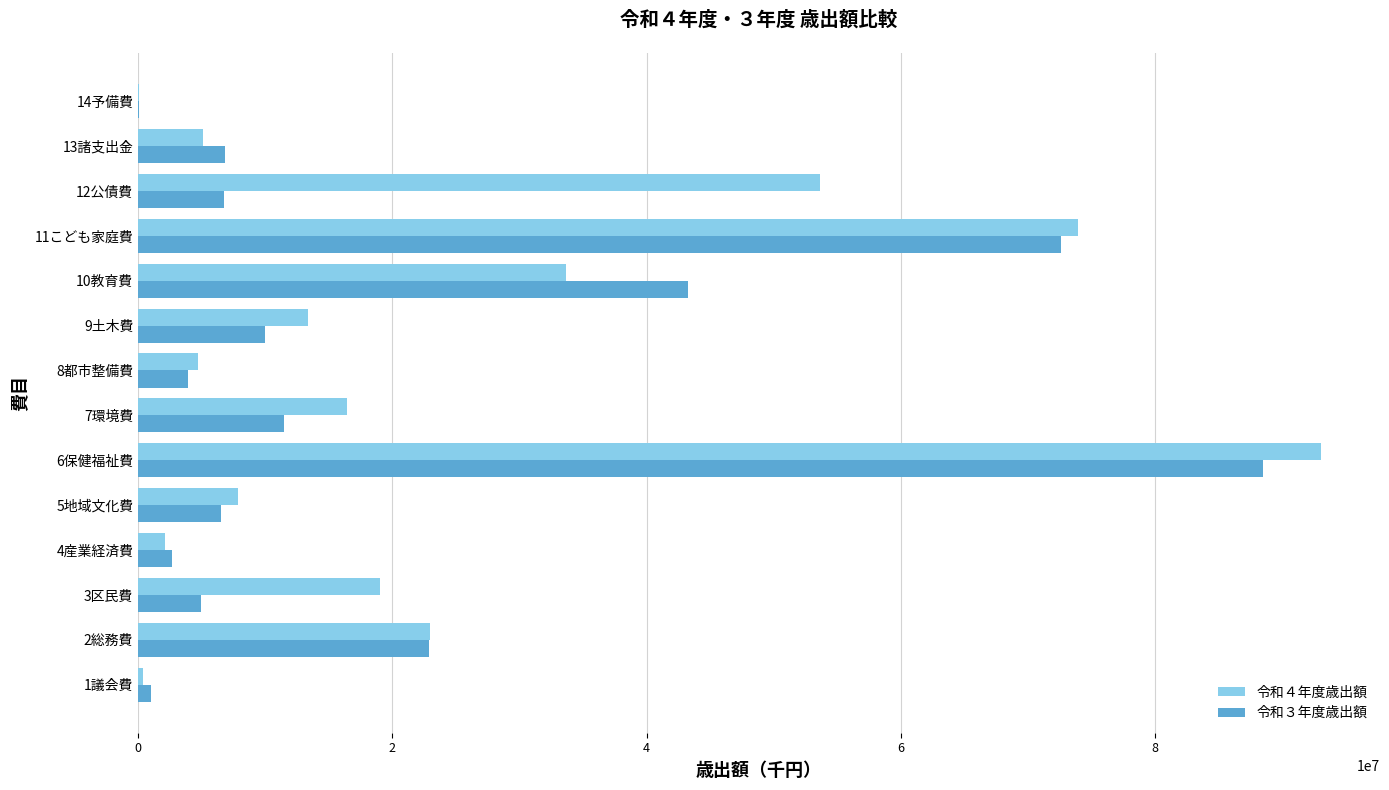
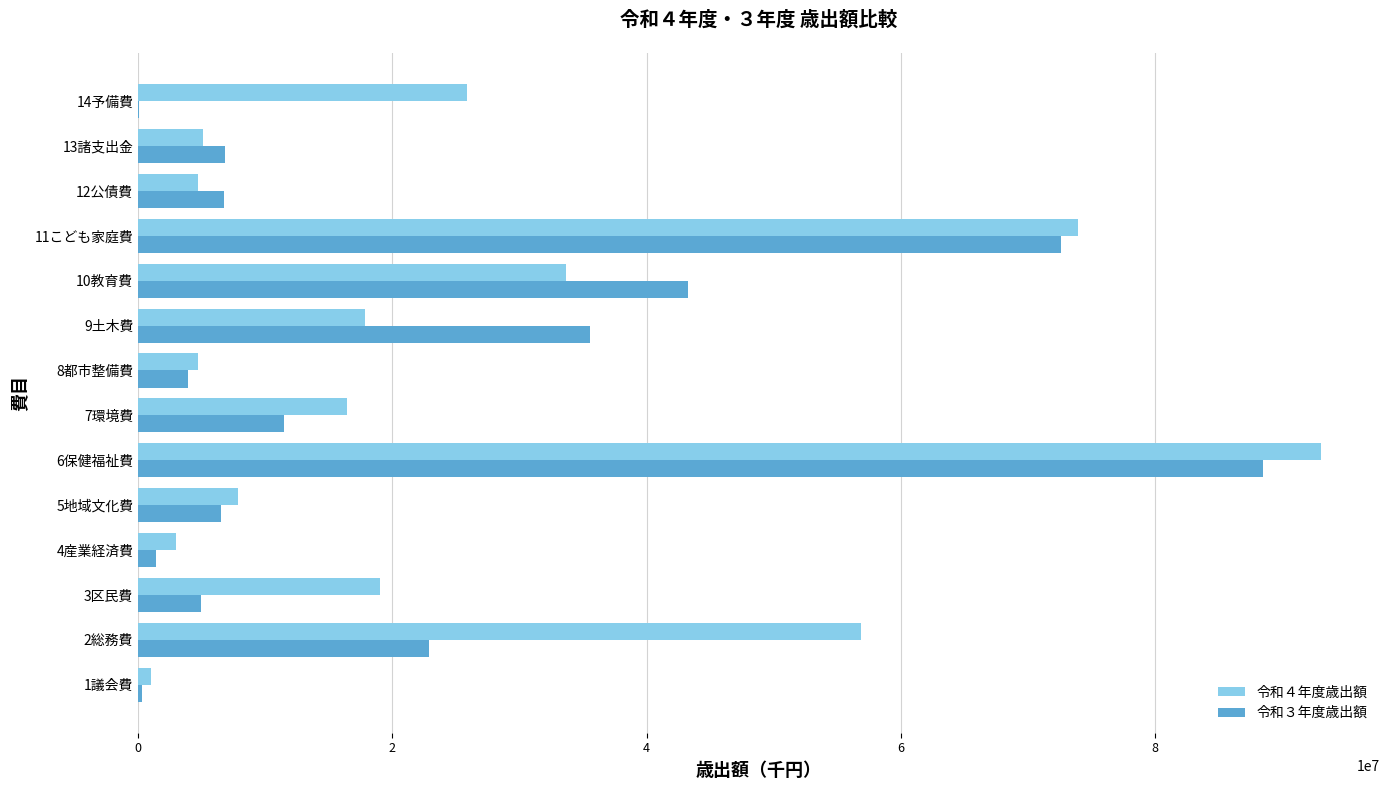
令和４年度歳出額, 14予備費: 100000 -> 25900000
令和４年度歳出額, 12公債費: 53600000 -> 4700000
令和４年度歳出額, 9土木費: 13300000 -> 17900000
令和３年度歳出額, 9土木費: 10000000 -> 35600000
令和４年度歳出額, 4産業経済費: 2100000 -> 3000000
令和３年度歳出額, 4産業経済費: 2700000 -> 1400000
令和４年度歳出額, 2総務費: 23000000 -> 56900000
令和４年度歳出額, 1議会費: 400000 -> 1000000
令和３年度歳出額, 1議会費: 1000000 -> 300000
